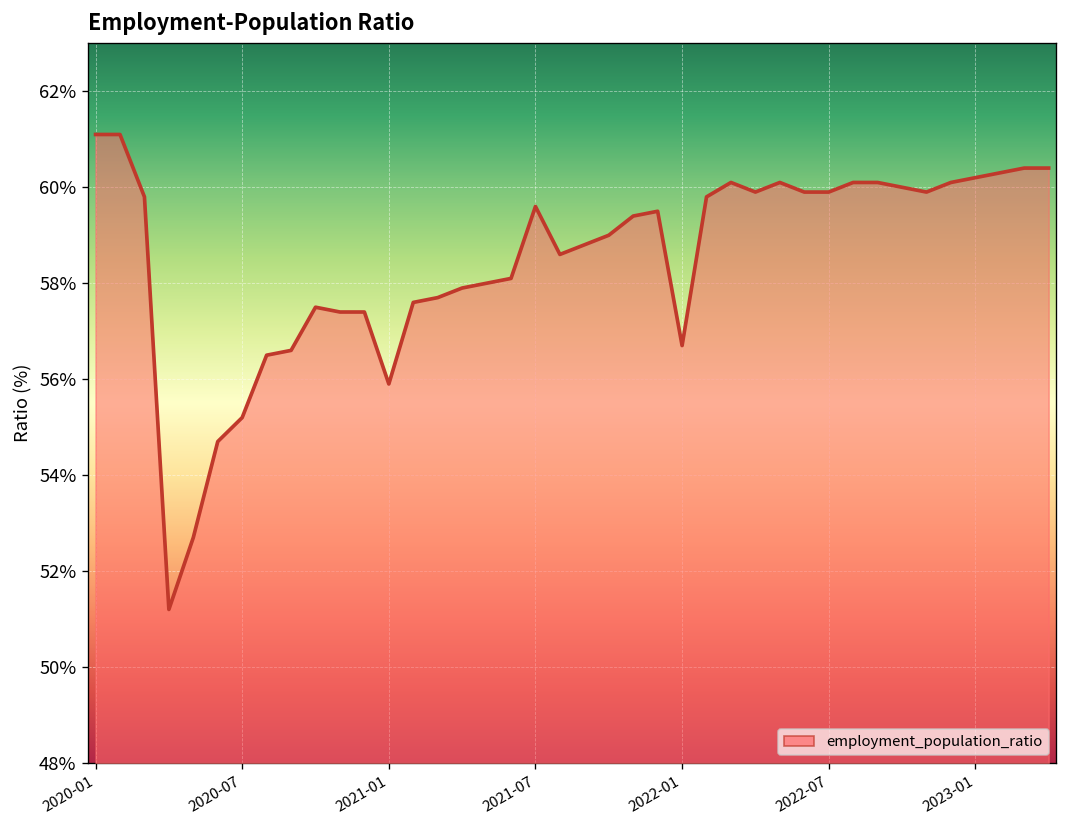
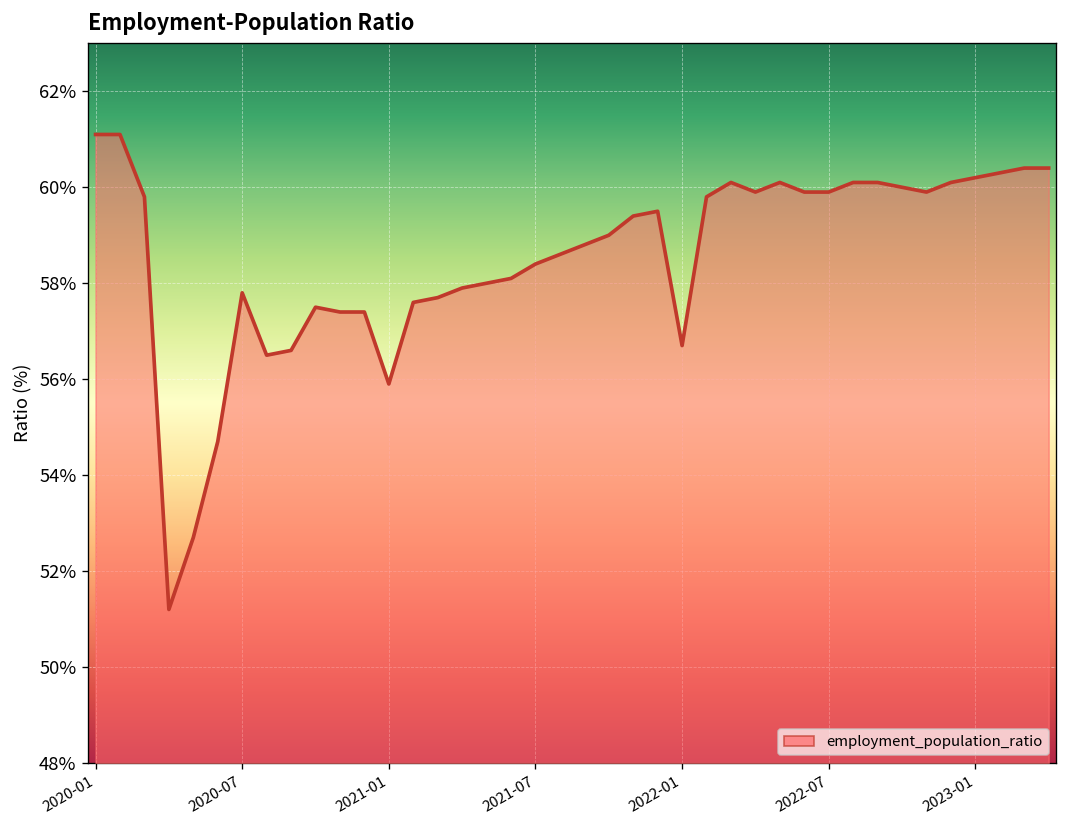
2020-07: 55.2% -> 57.8%
2021-07: 59.6% -> 58.4%
